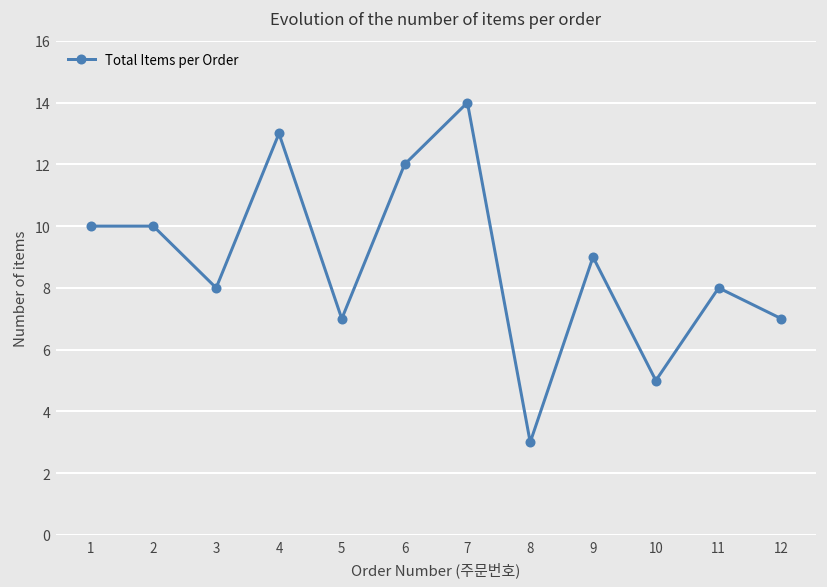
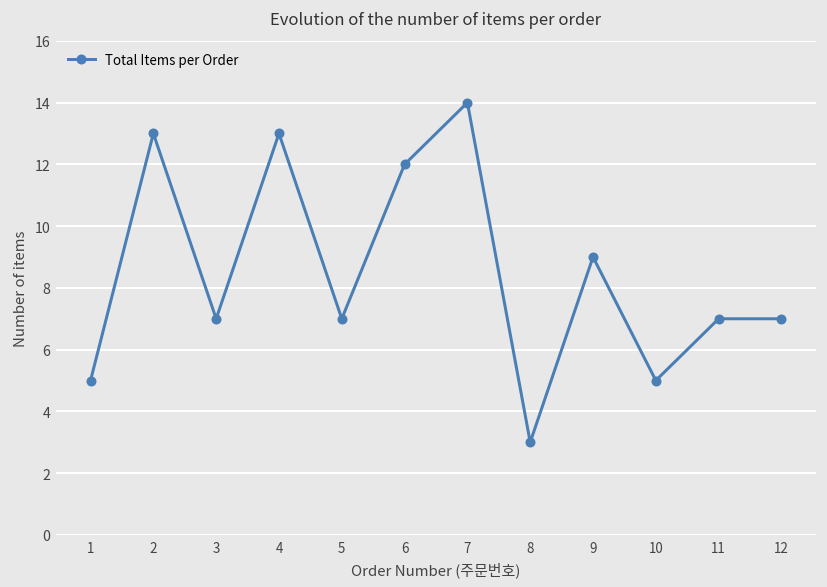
1: 10 -> 5
2: 10 -> 13
3: 8 -> 7
11: 8 -> 7
